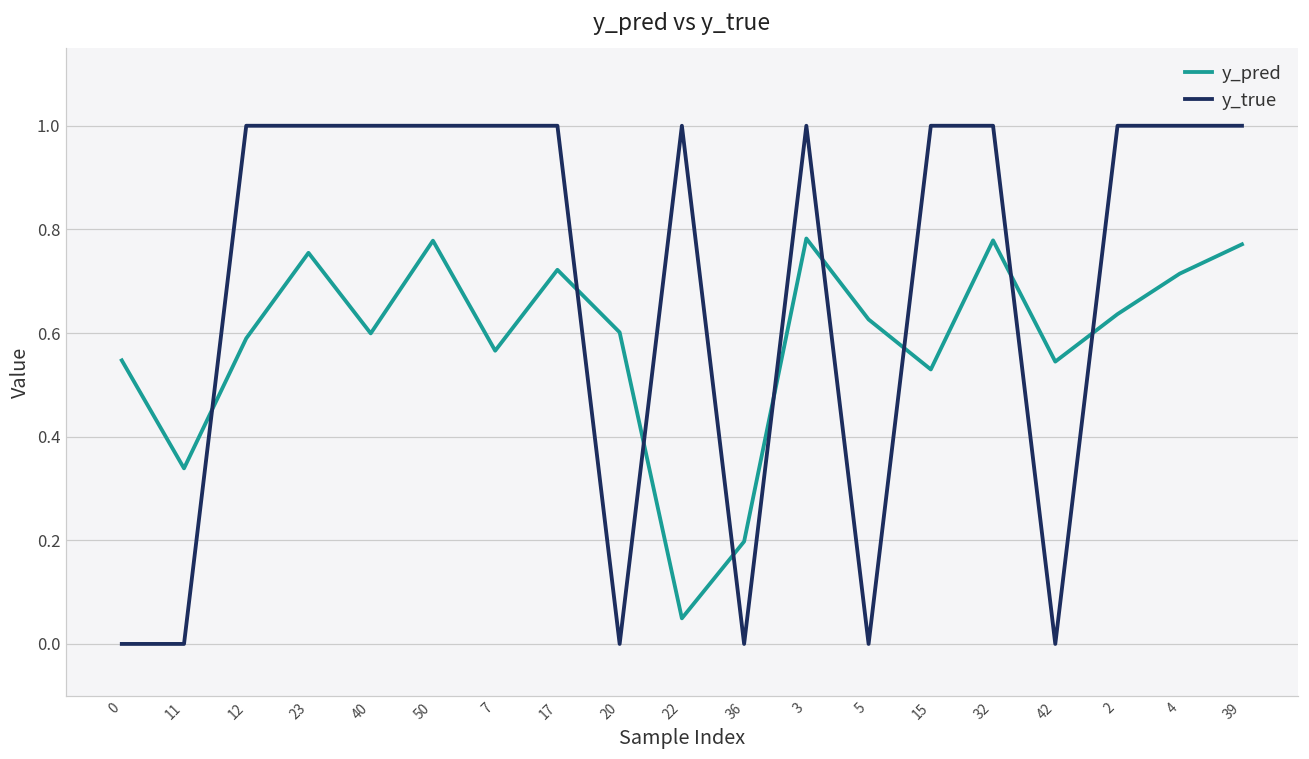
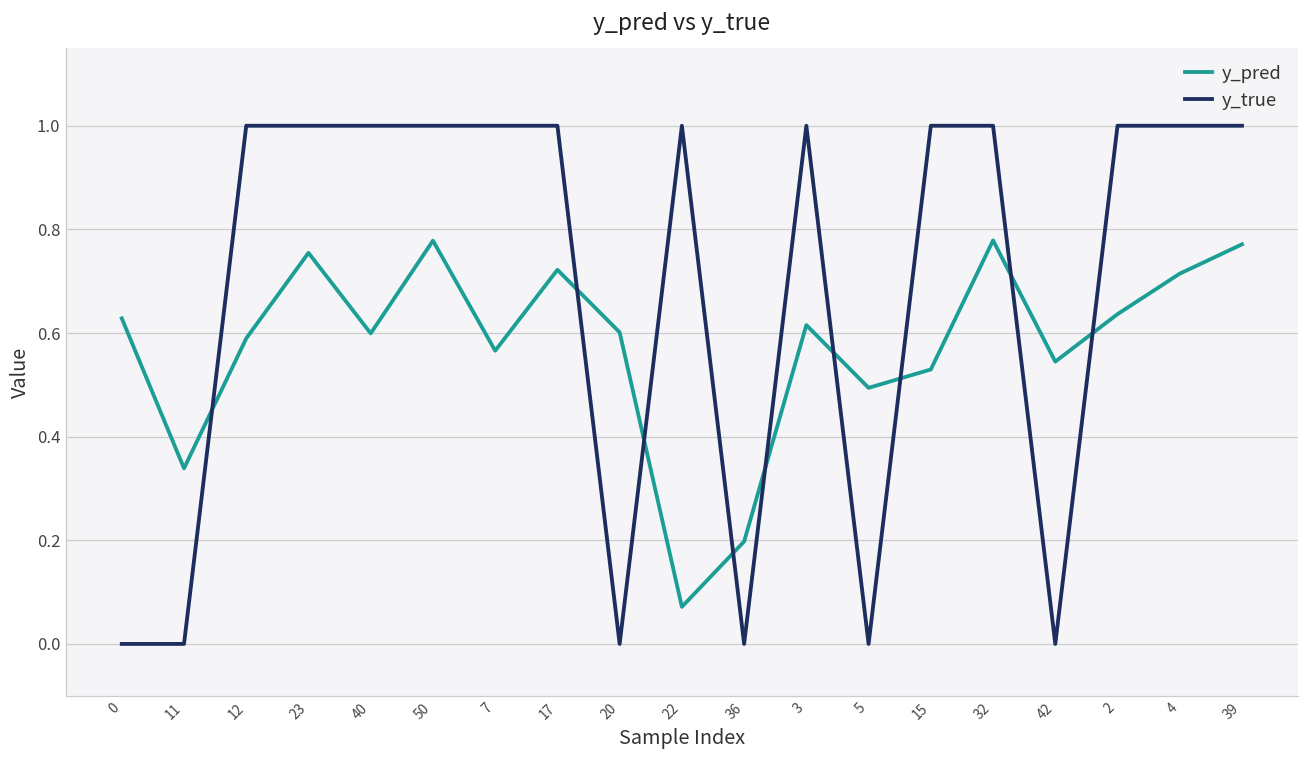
y_pred, 0: 0.55 -> 0.63
y_pred, 22: 0.05 -> 0.07
y_pred, 3: 0.78 -> 0.62
y_pred, 5: 0.63 -> 0.49
